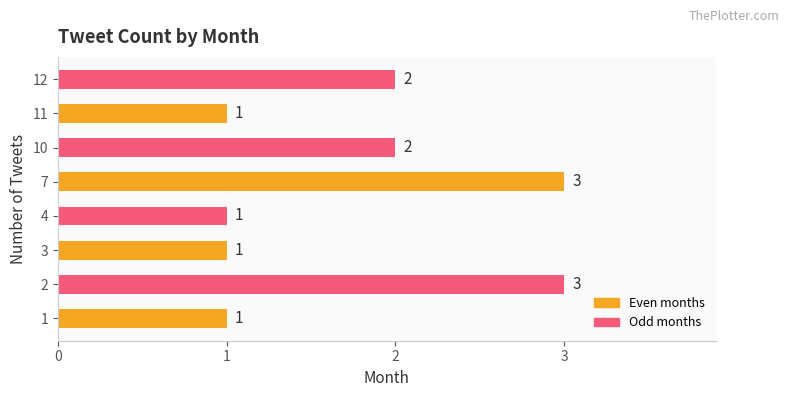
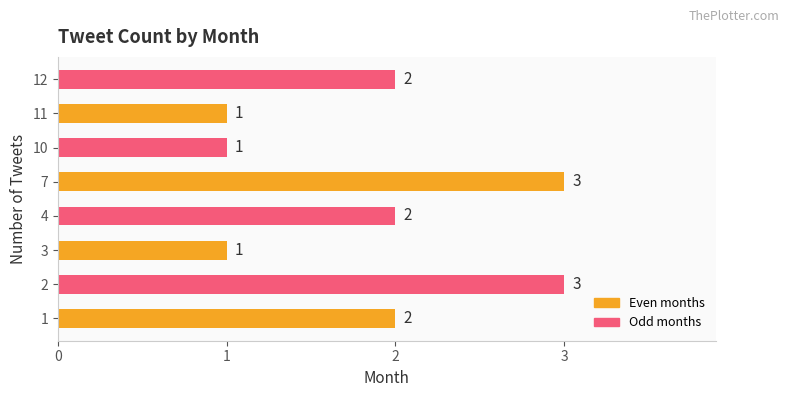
10: 2 -> 1
4: 1 -> 2
1: 1 -> 2
